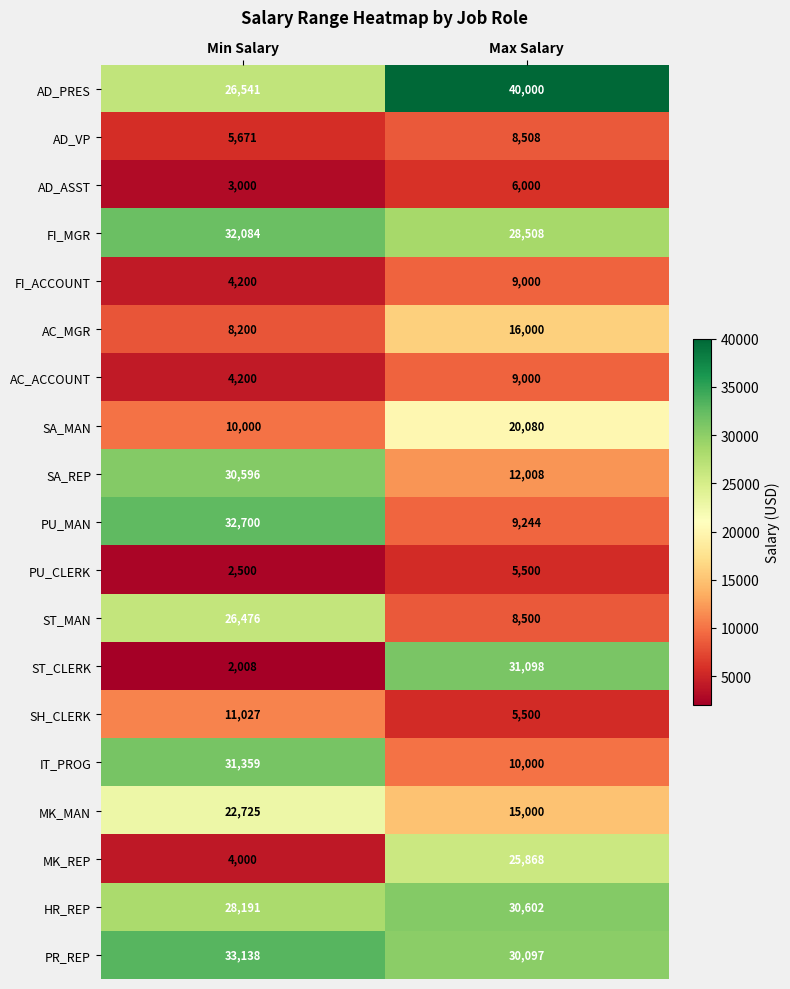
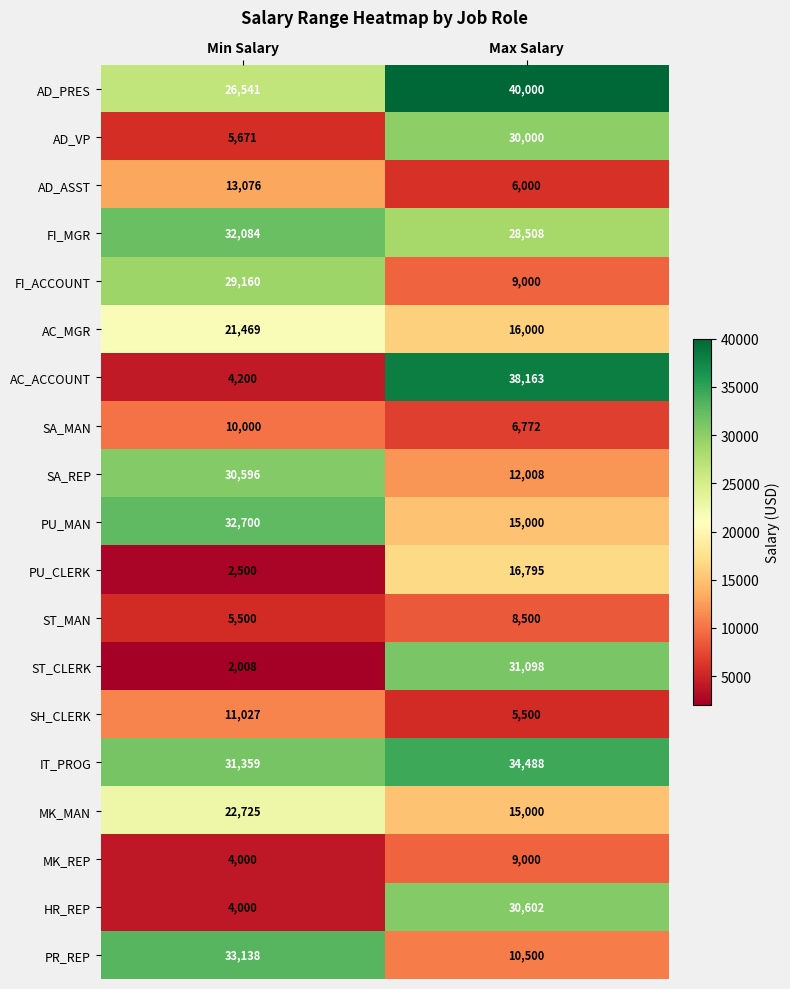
AD_VP, Max Salary: 8,508 -> 30,000
AD_ASST, Min Salary: 3,000 -> 13,076
FI_ACCOUNT, Min Salary: 4,200 -> 29,160
AC_MGR, Min Salary: 8,200 -> 21,469
AC_ACCOUNT, Max Salary: 9,000 -> 38,163
SA_MAN, Max Salary: 20,080 -> 6,772
PU_MAN, Max Salary: 9,244 -> 15,000
PU_CLERK, Max Salary: 5,500 -> 16,795
ST_MAN, Min Salary: 26,476 -> 5,500
IT_PROG, Max Salary: 10,000 -> 34,488
MK_REP, Max Salary: 25,868 -> 9,000
HR_REP, Min Salary: 28,191 -> 4,000
PR_REP, Max Salary: 30,097 -> 10,500
